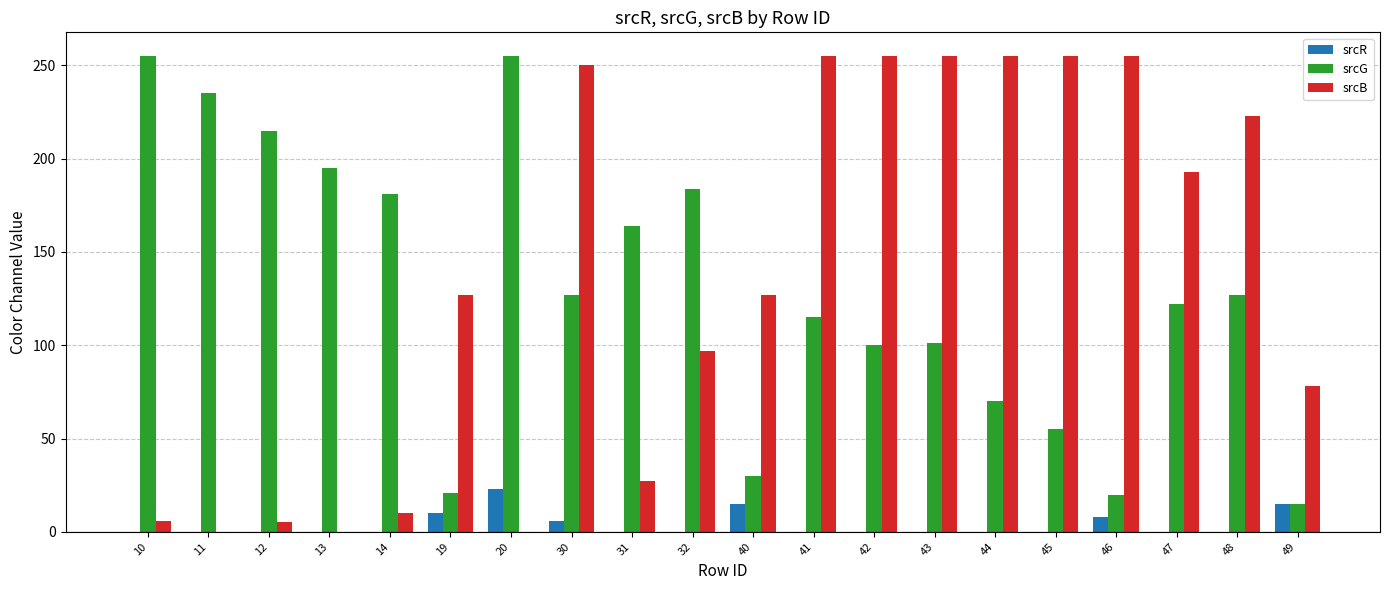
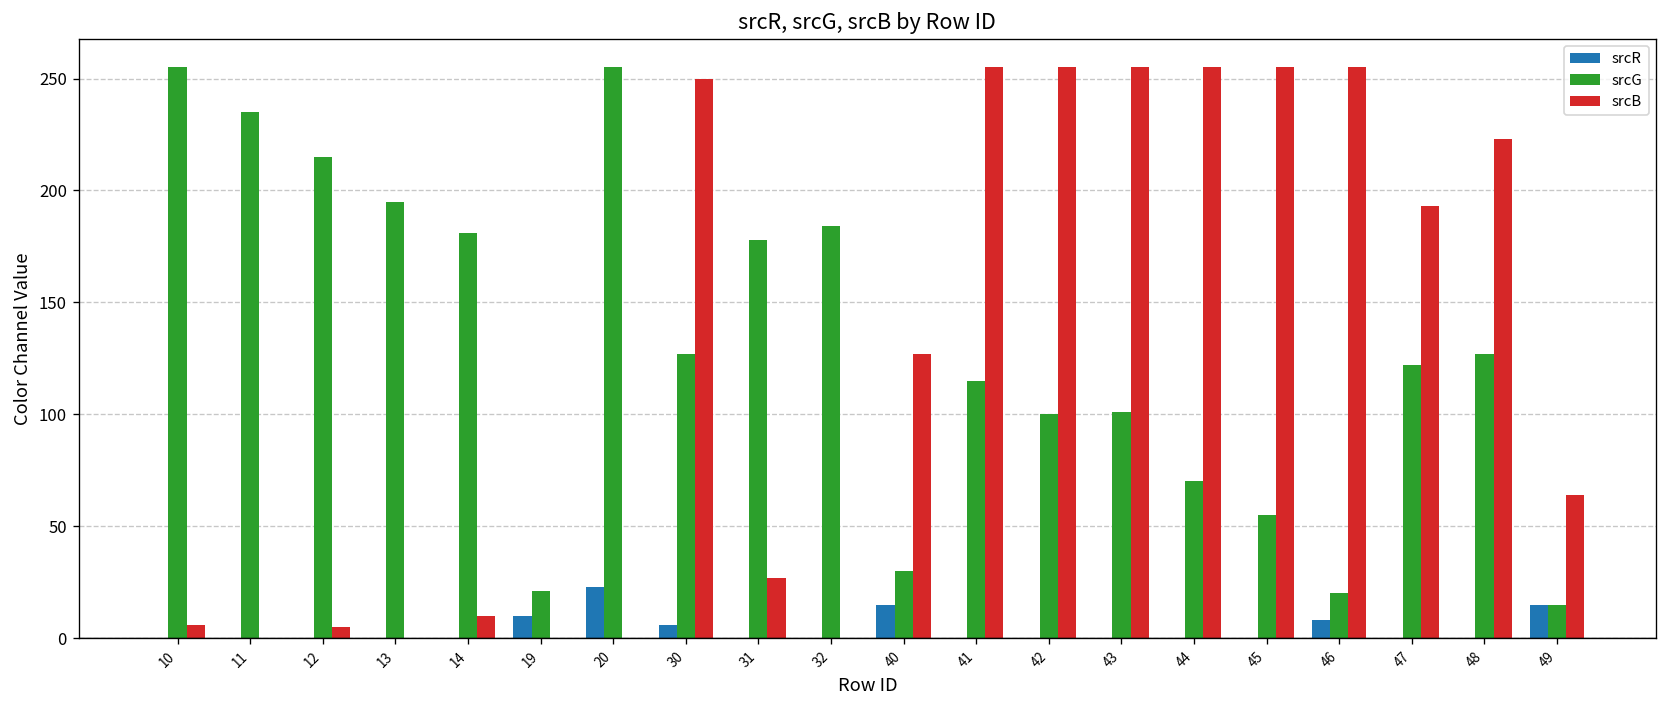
srcB, 19: 127 -> 0
srcG, 31: 164 -> 178
srcB, 32: 97 -> 0
srcB, 49: 78 -> 64
